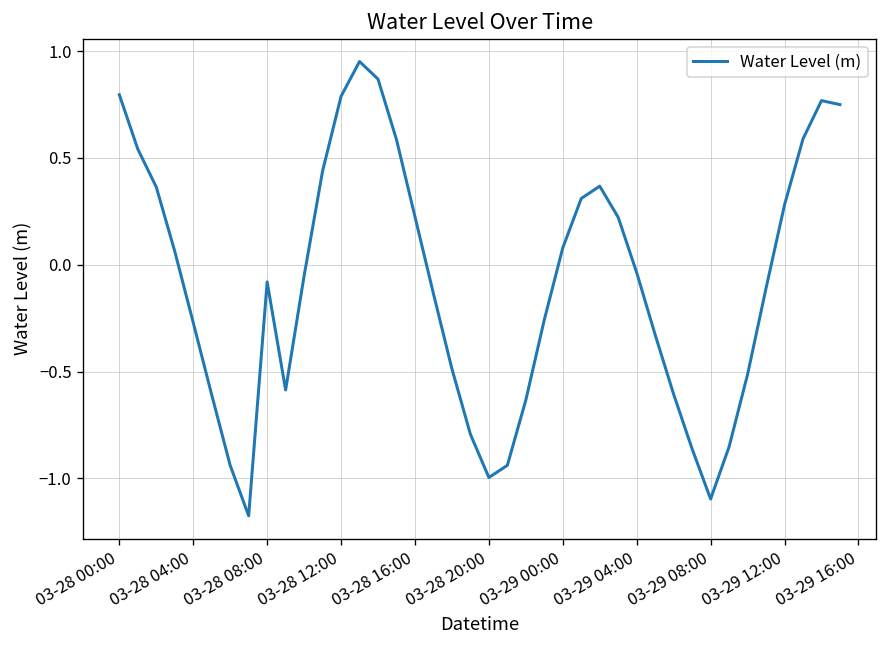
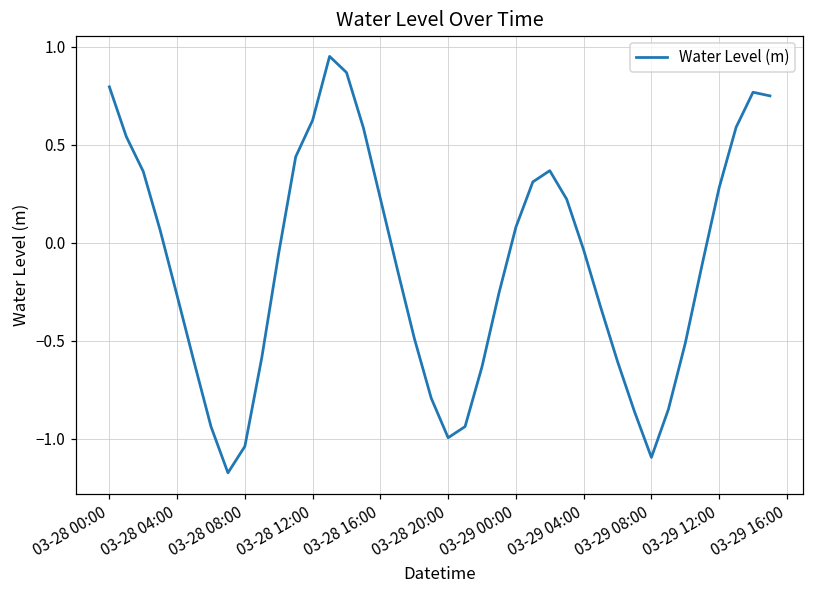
03-28 08:00: -0.08 -> -1.04
03-28 12:00: 0.79 -> 0.63
